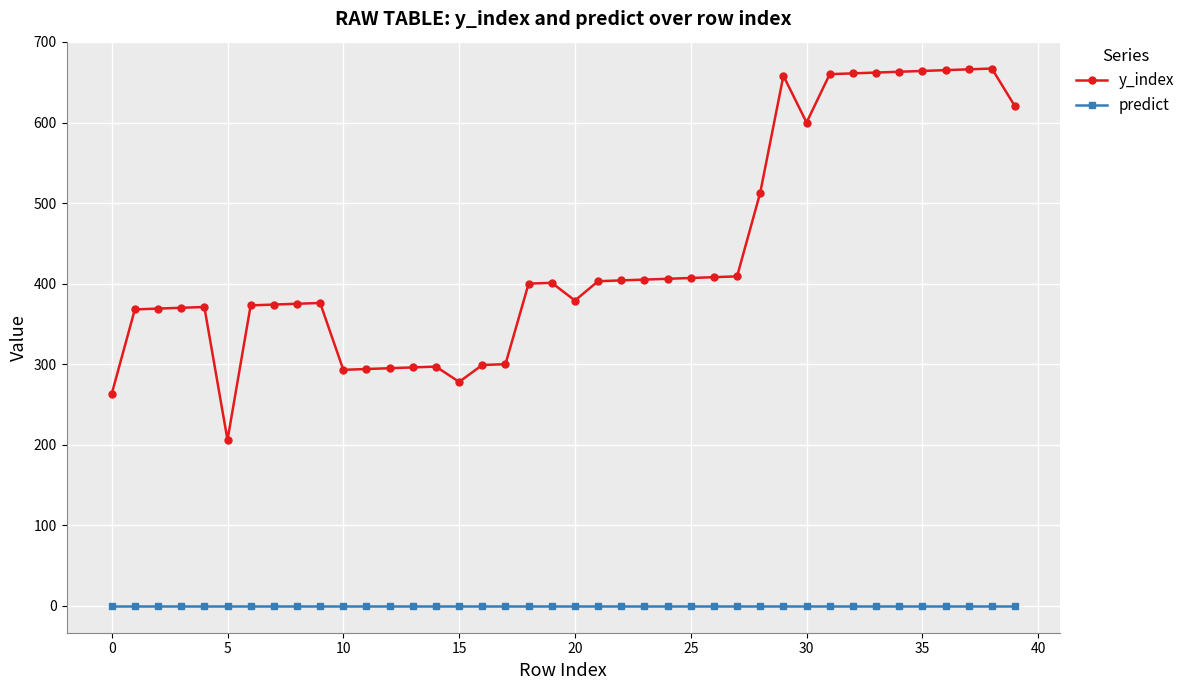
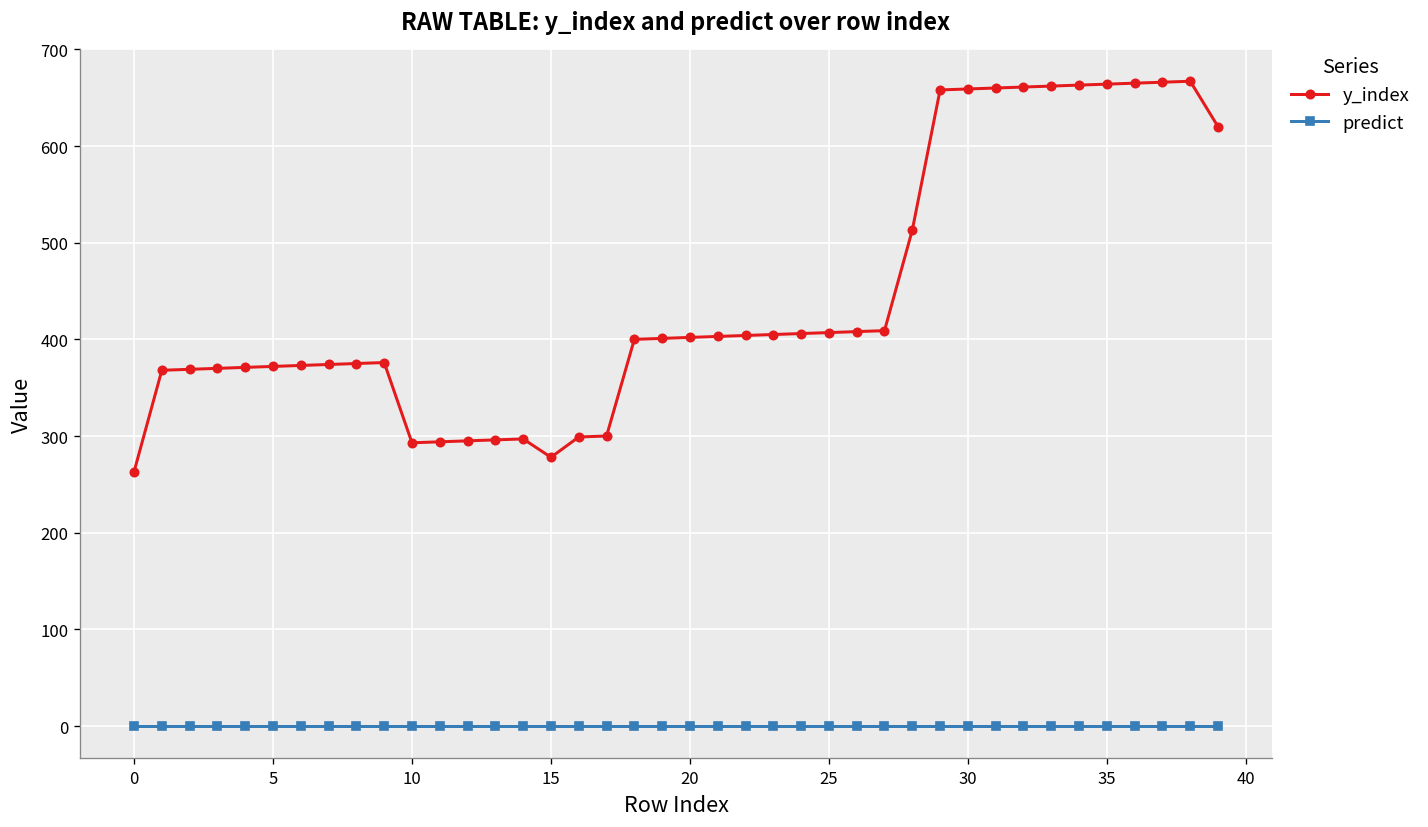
y_index, 5: 210 -> 370
y_index, 20: 380 -> 400
y_index, 30: 600 -> 660
